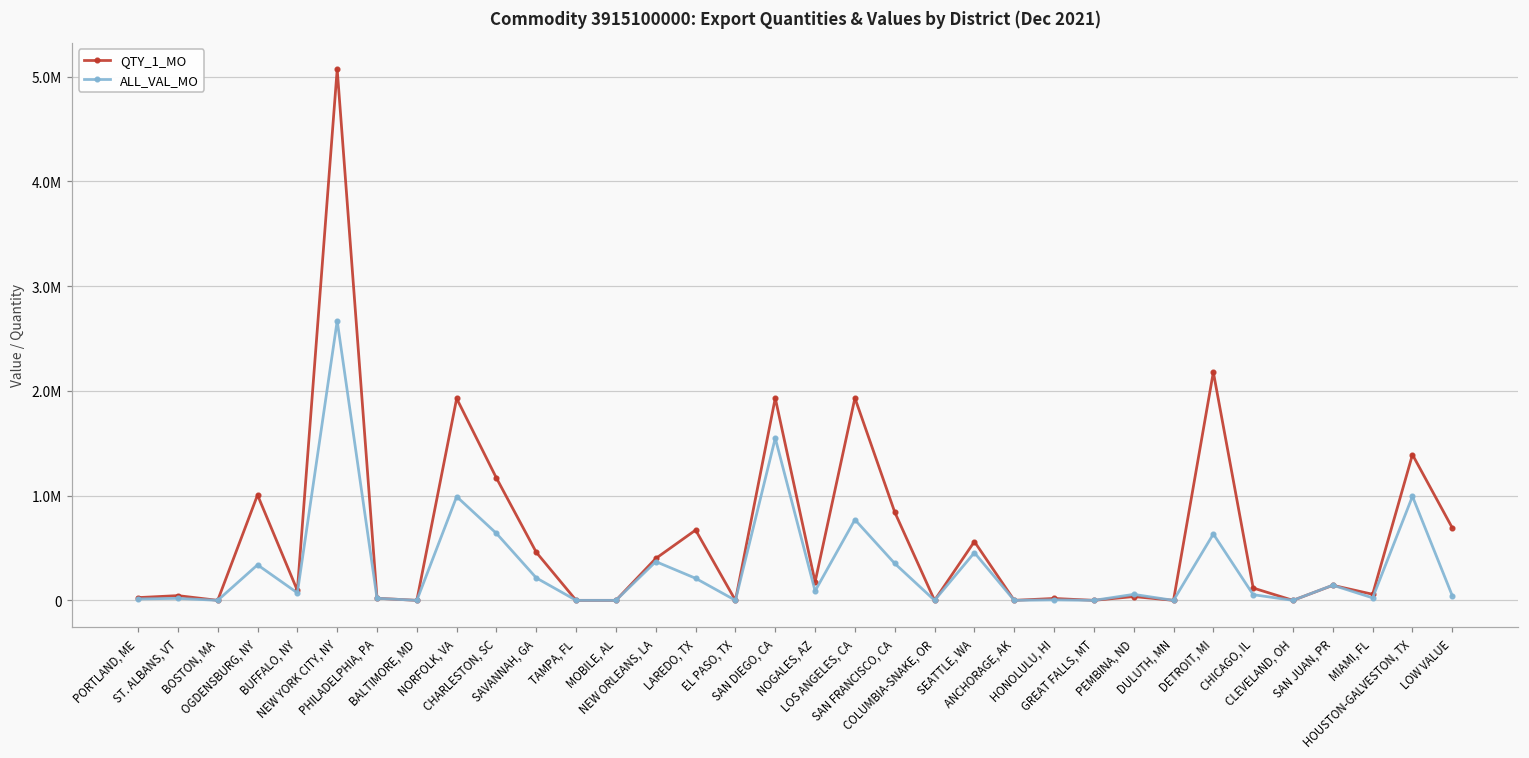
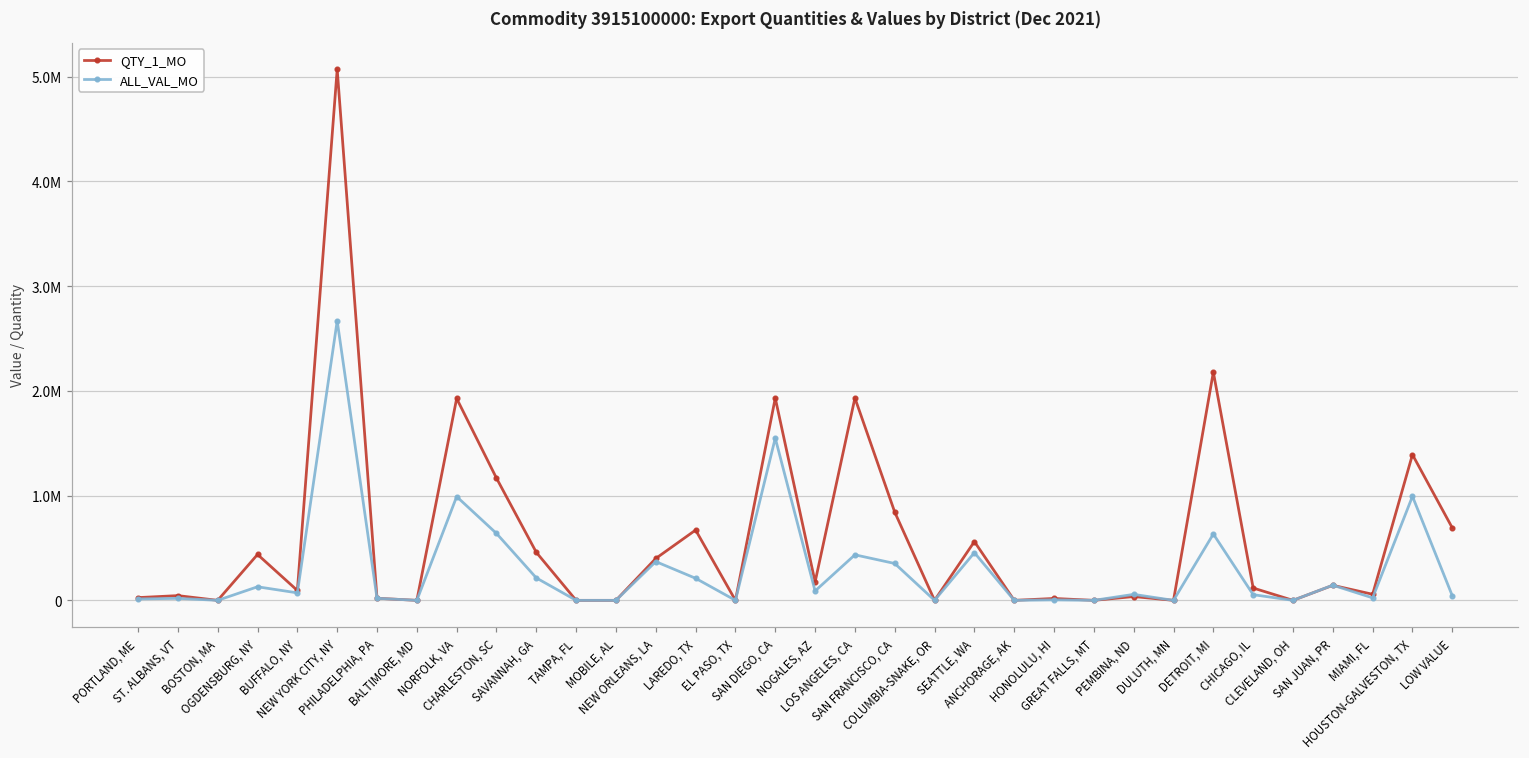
QTY_1_MO, OGDENSBURG, NY: 1000000 -> 400000
ALL_VAL_MO, OGDENSBURG, NY: 300000 -> 100000
ALL_VAL_MO, LOS ANGELES, CA: 800000 -> 400000
